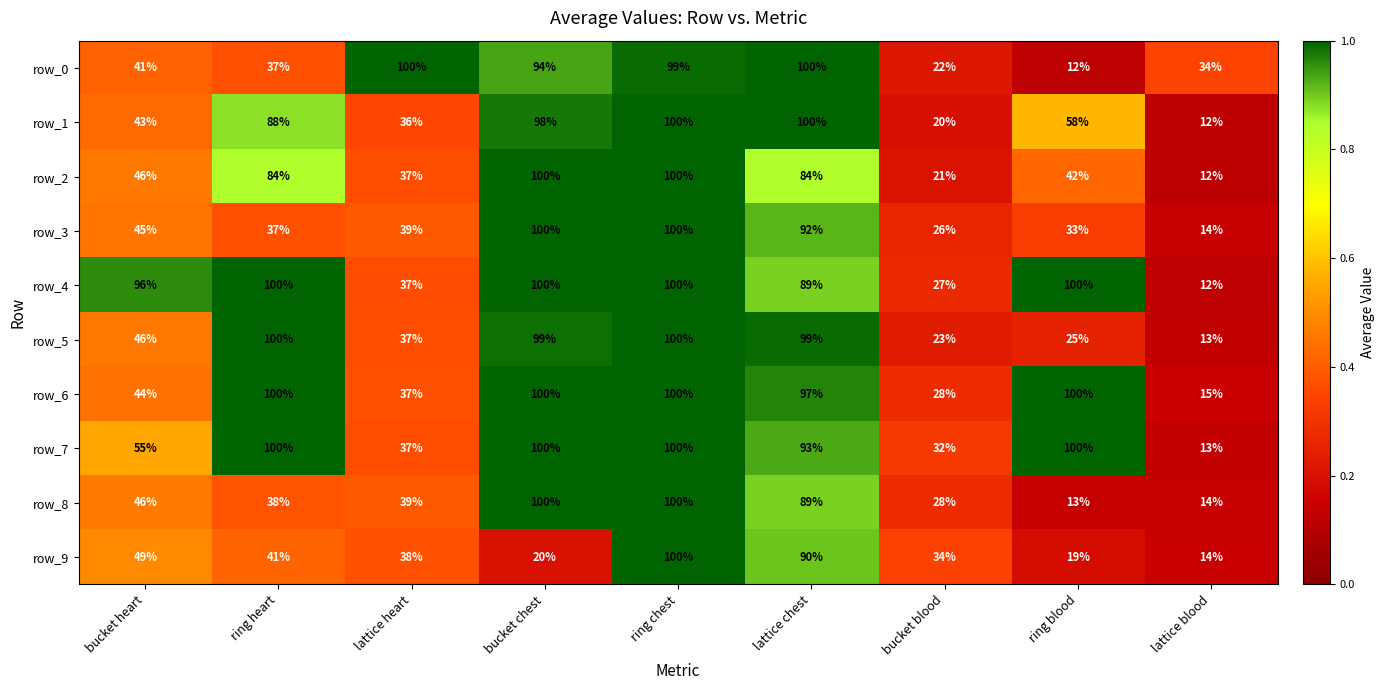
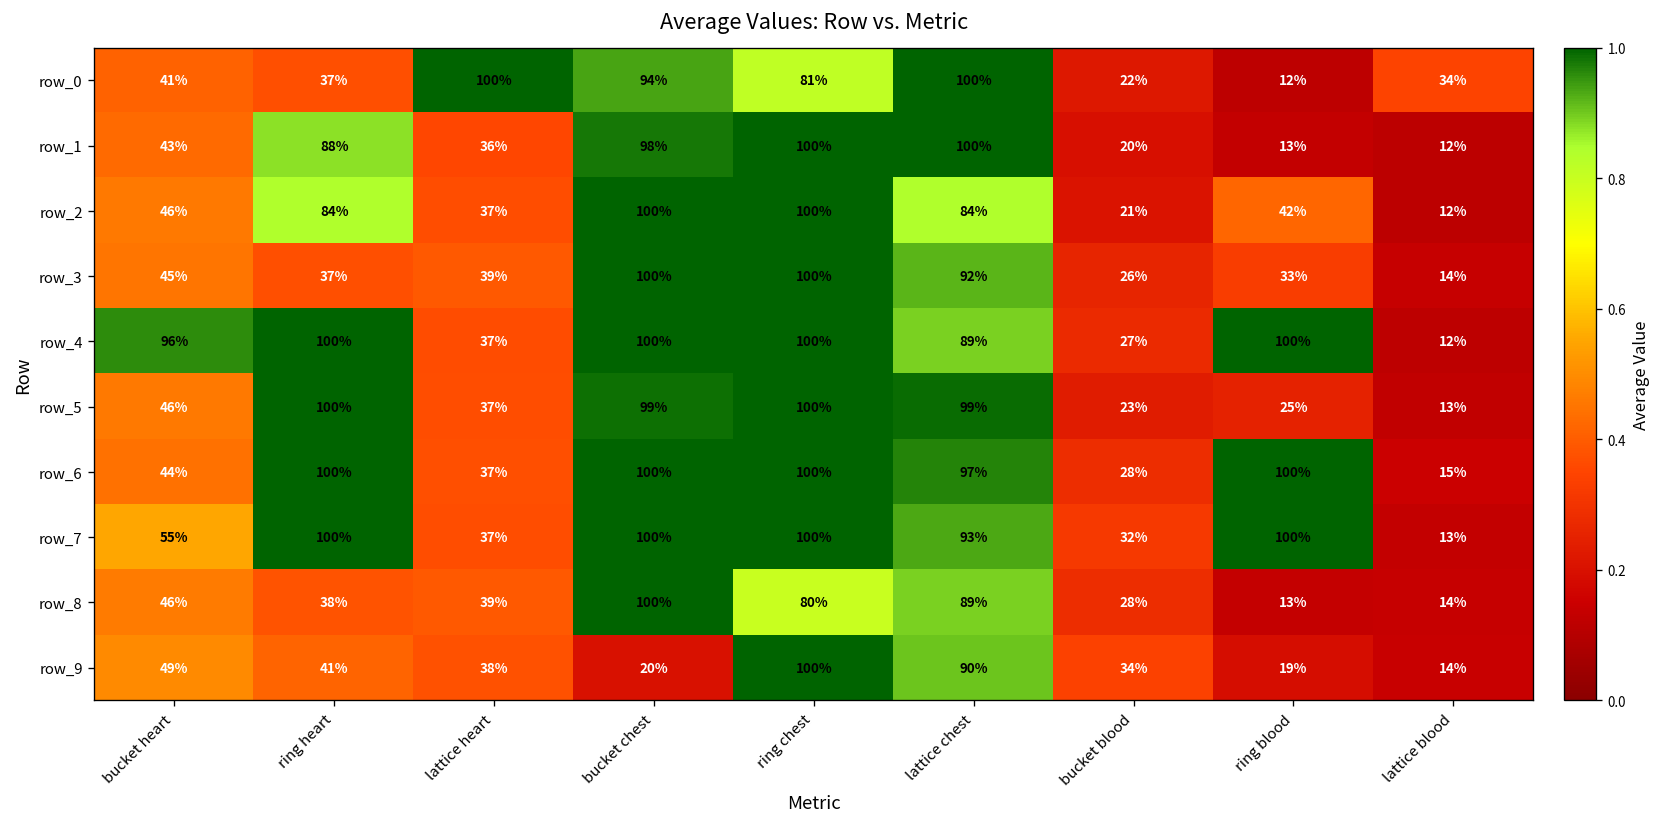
row_0, ring chest: 99% -> 81%
row_1, ring blood: 58% -> 13%
row_8, ring chest: 100% -> 80%
